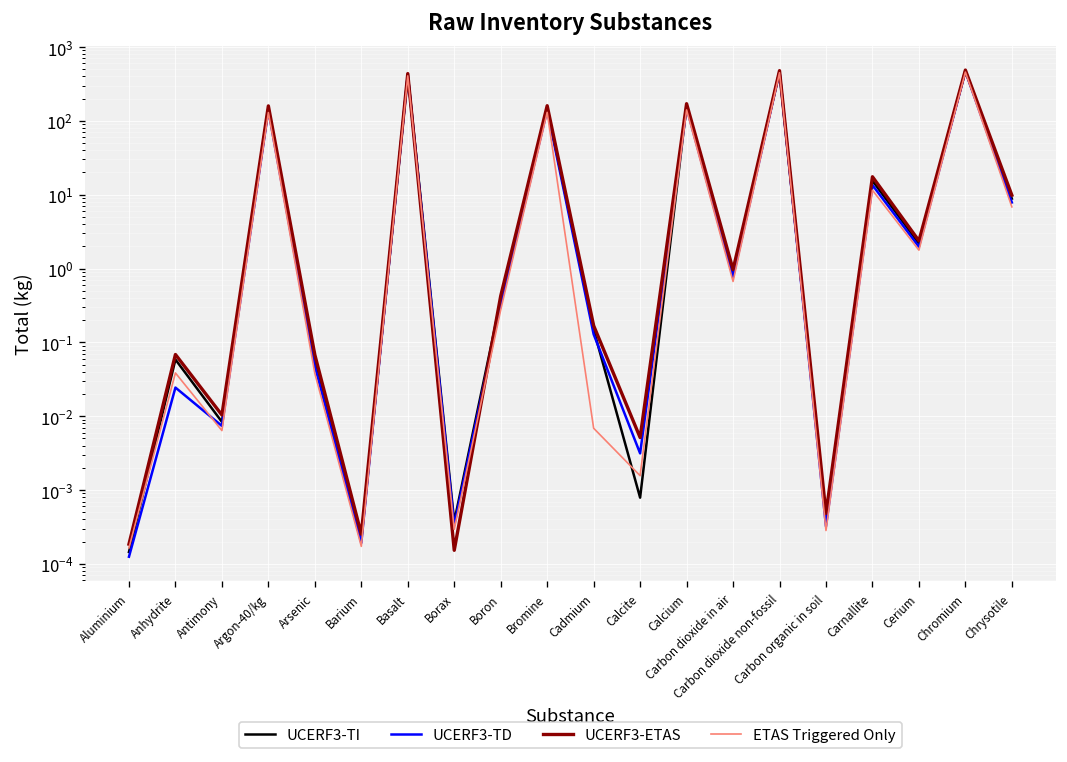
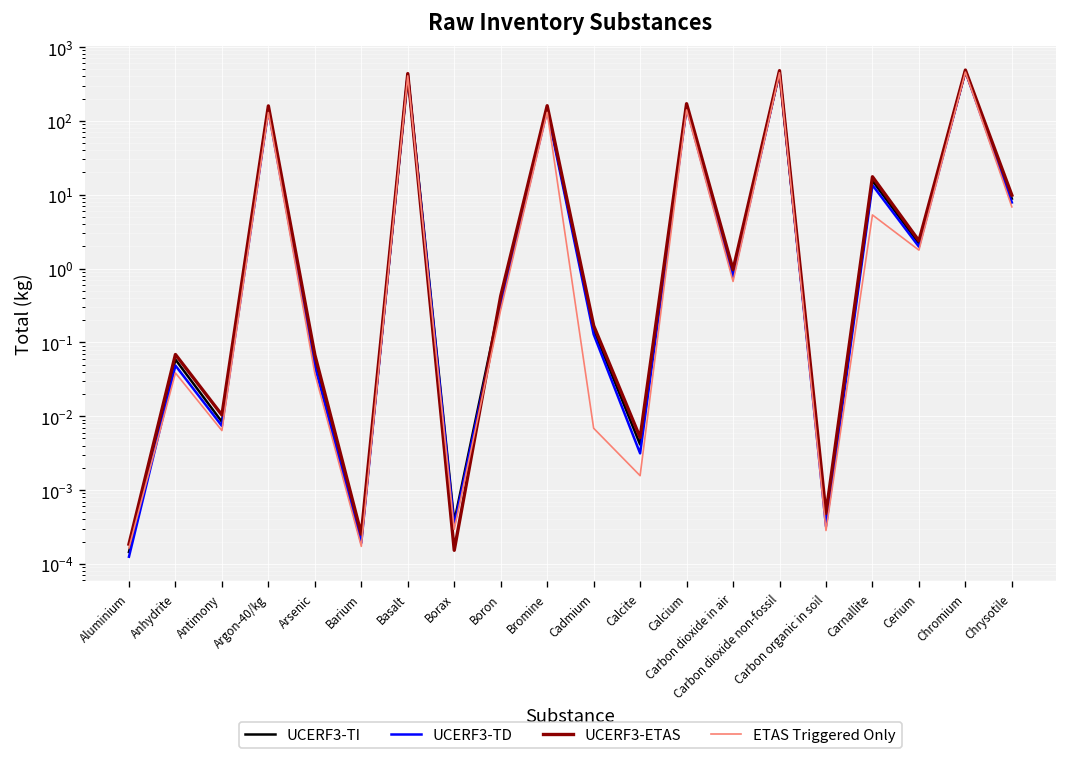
UCERF3-TD, Anhydrite: 0.024 -> 0.05
UCERF3-TI, Calcite: 0.0008 -> 0.004
ETAS Triggered Only, Carnallite: 11 -> 5
